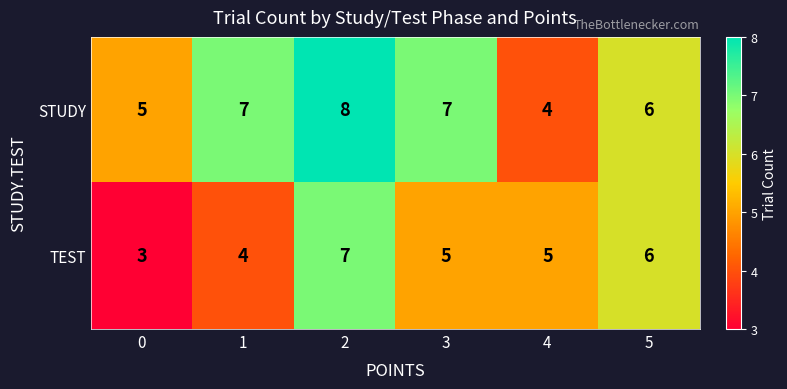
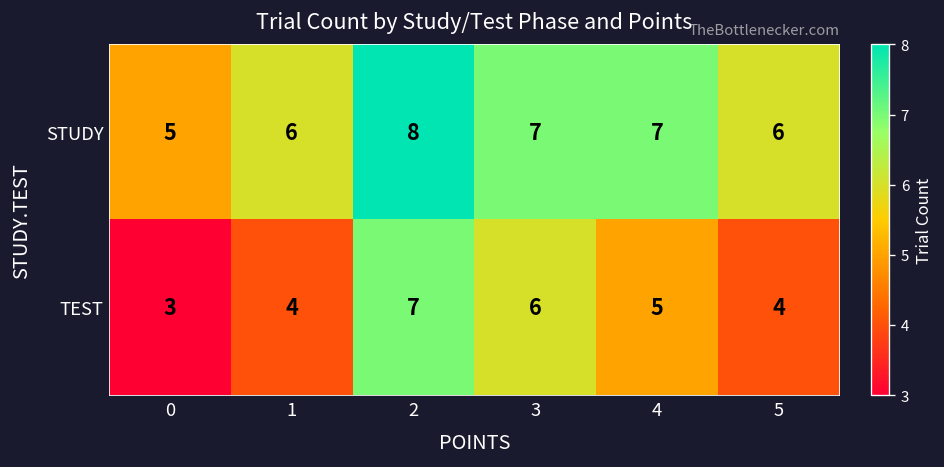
STUDY, 1: 7 -> 6
STUDY, 4: 4 -> 7
TEST, 3: 5 -> 6
TEST, 5: 6 -> 4
